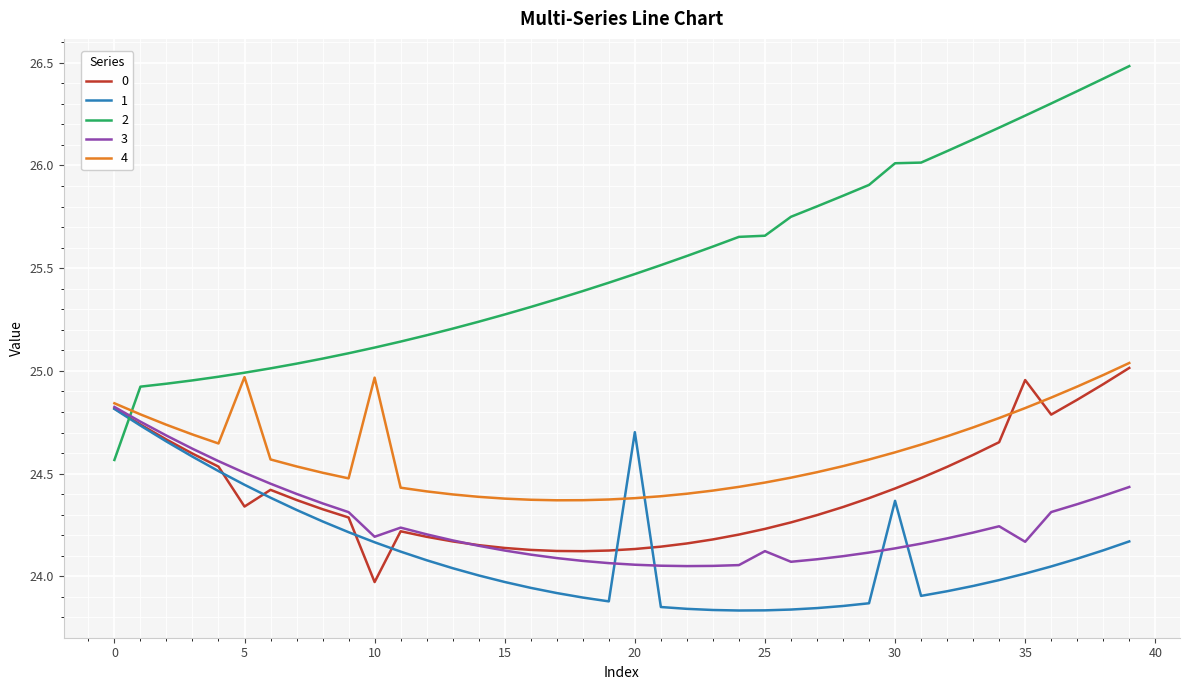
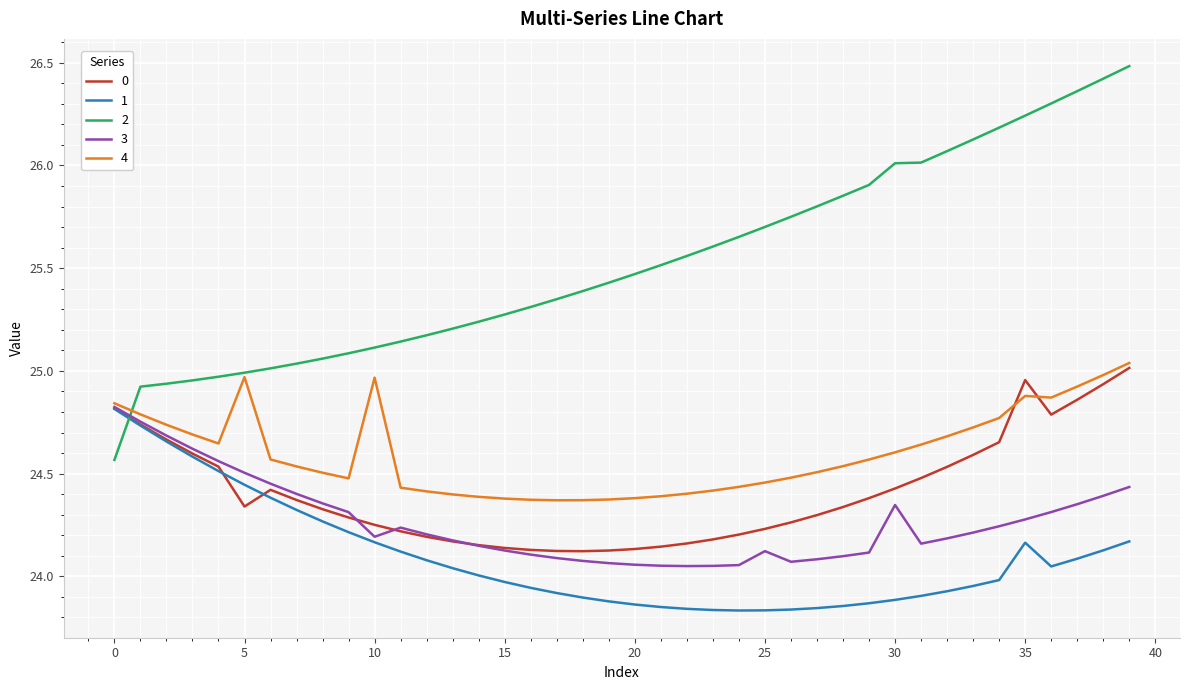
0, 10: 23.97 -> 24.25
1, 20: 24.70 -> 23.86
2, 25: 25.66 -> 25.70
1, 30: 24.37 -> 23.89
3, 30: 24.14 -> 24.35
1, 35: 24.01 -> 24.16
3, 35: 24.17 -> 24.28
4, 35: 24.82 -> 24.88
